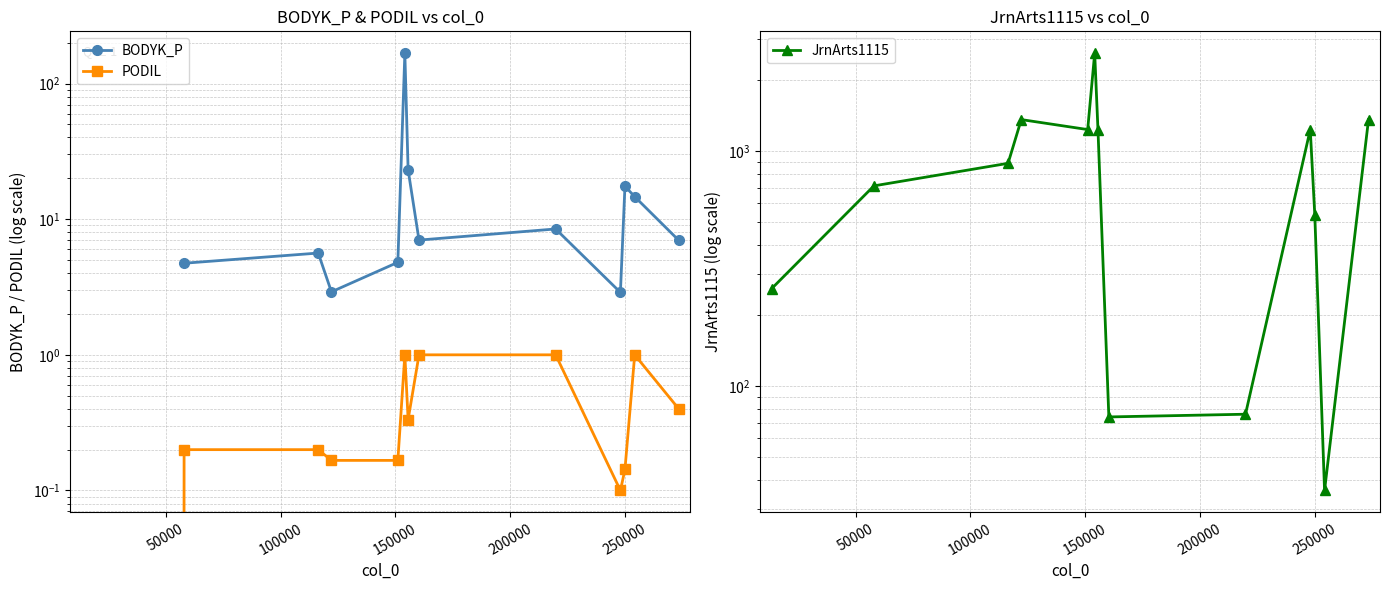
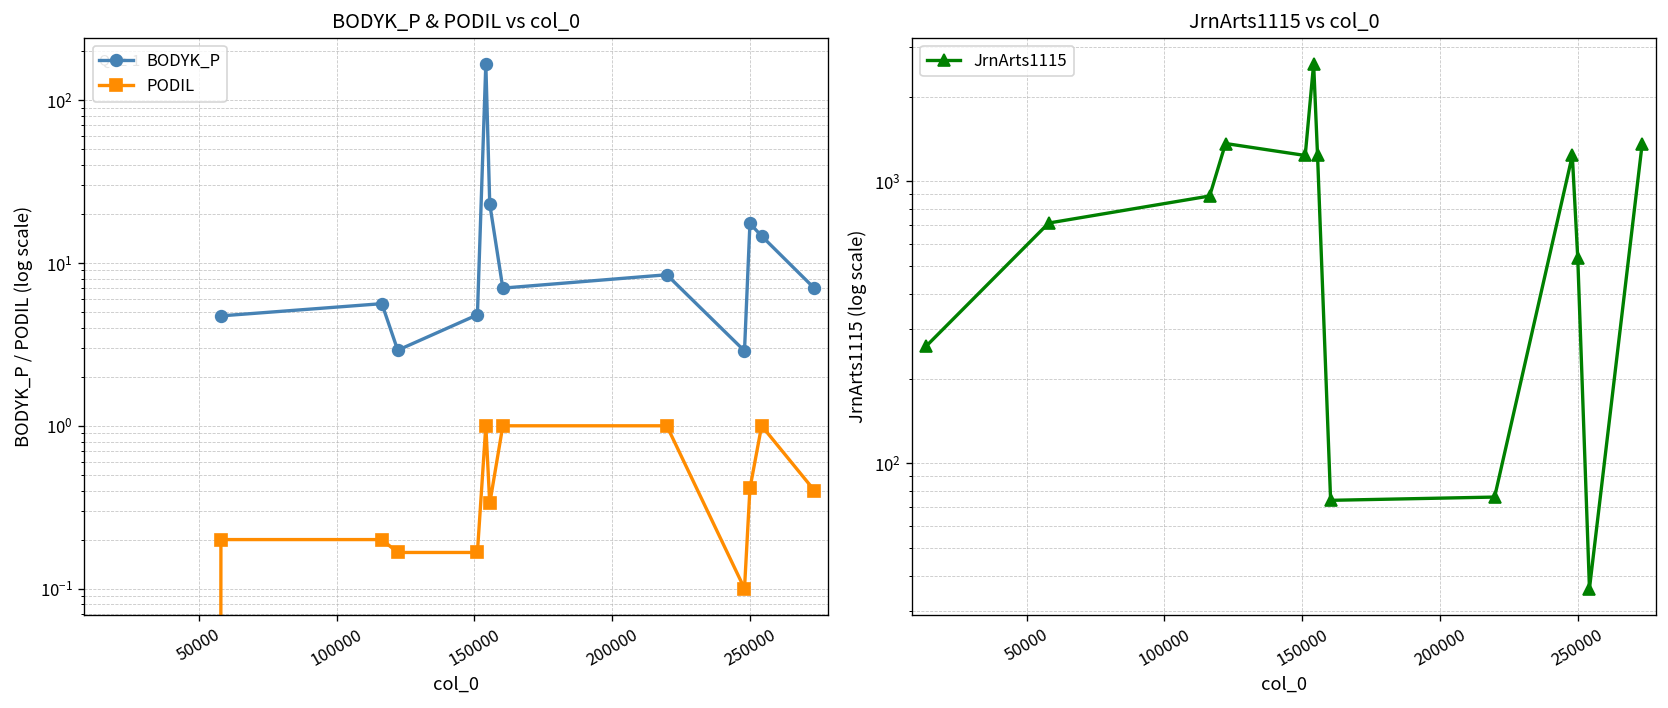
BODYK_P & PODIL vs col_0, PODIL, 250000: 0.14 -> 0.41
